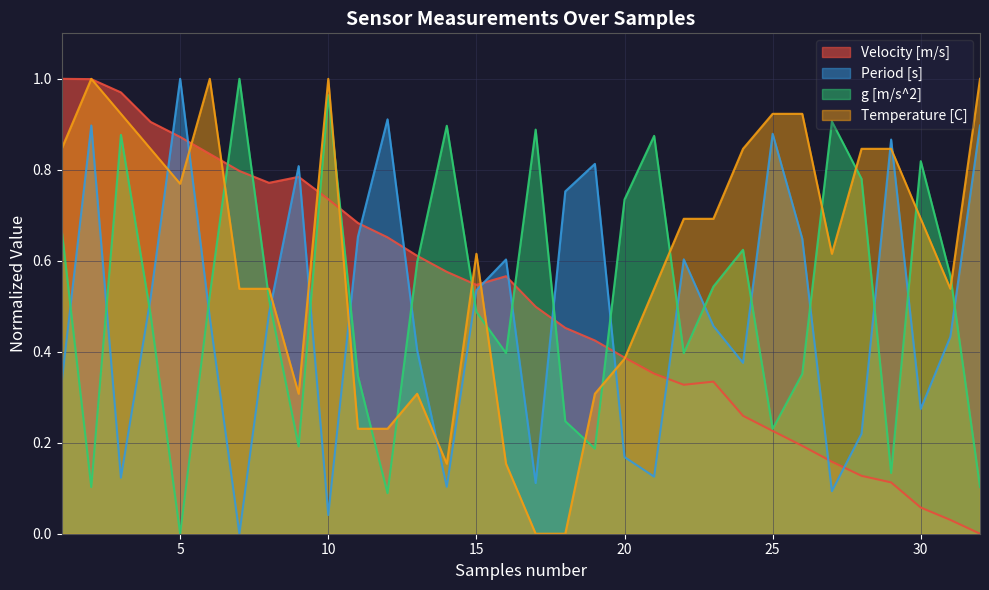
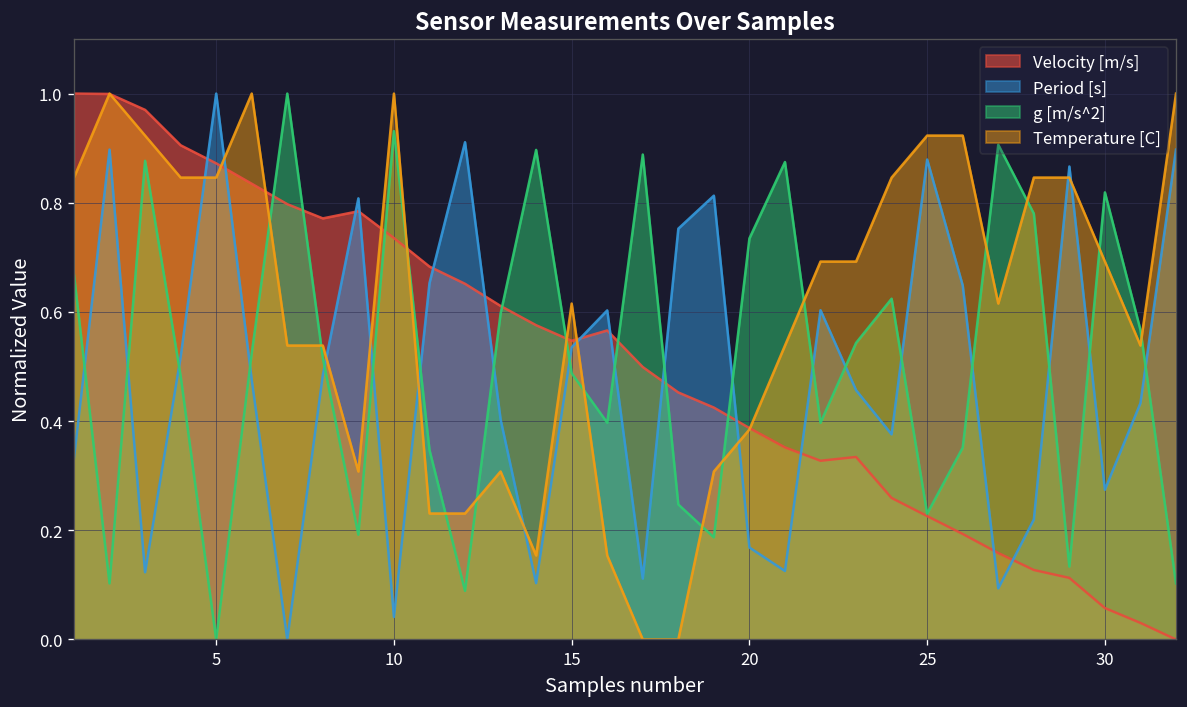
Temperature [C], 5: 0.77 -> 0.85
g [m/s^2], 10: 0.96 -> 0.93
